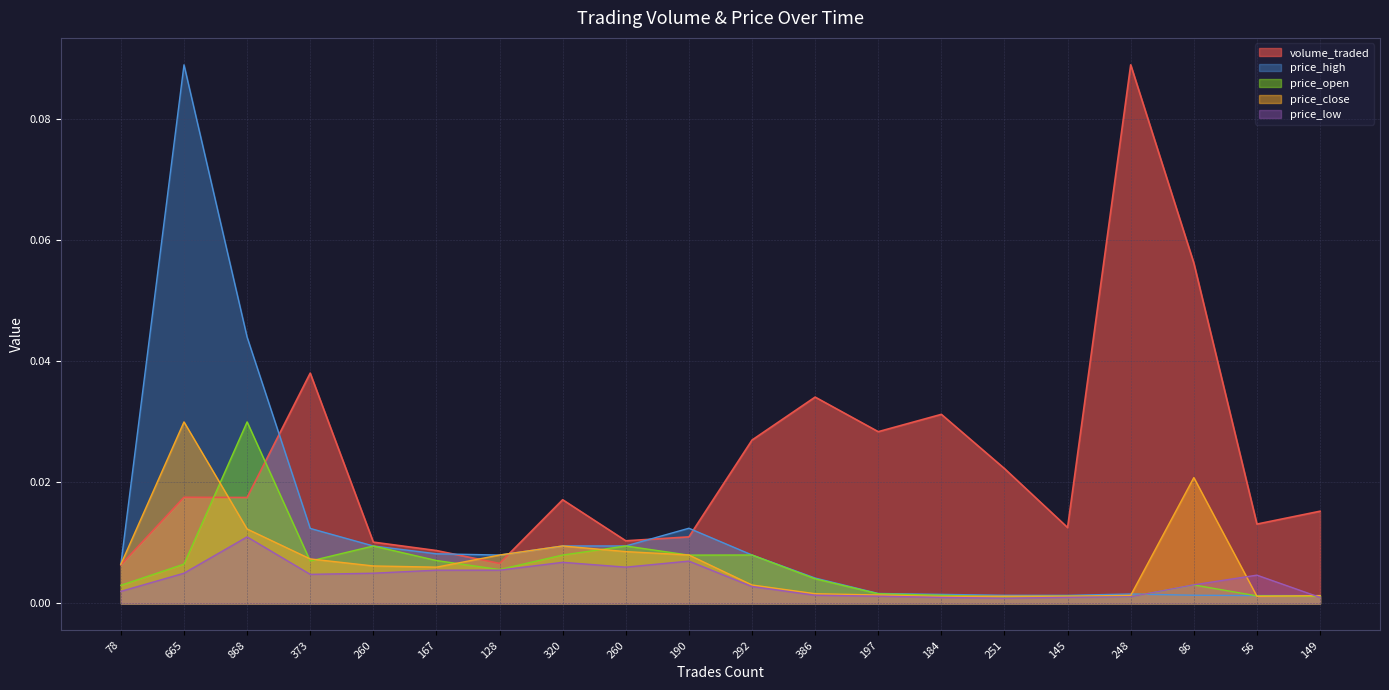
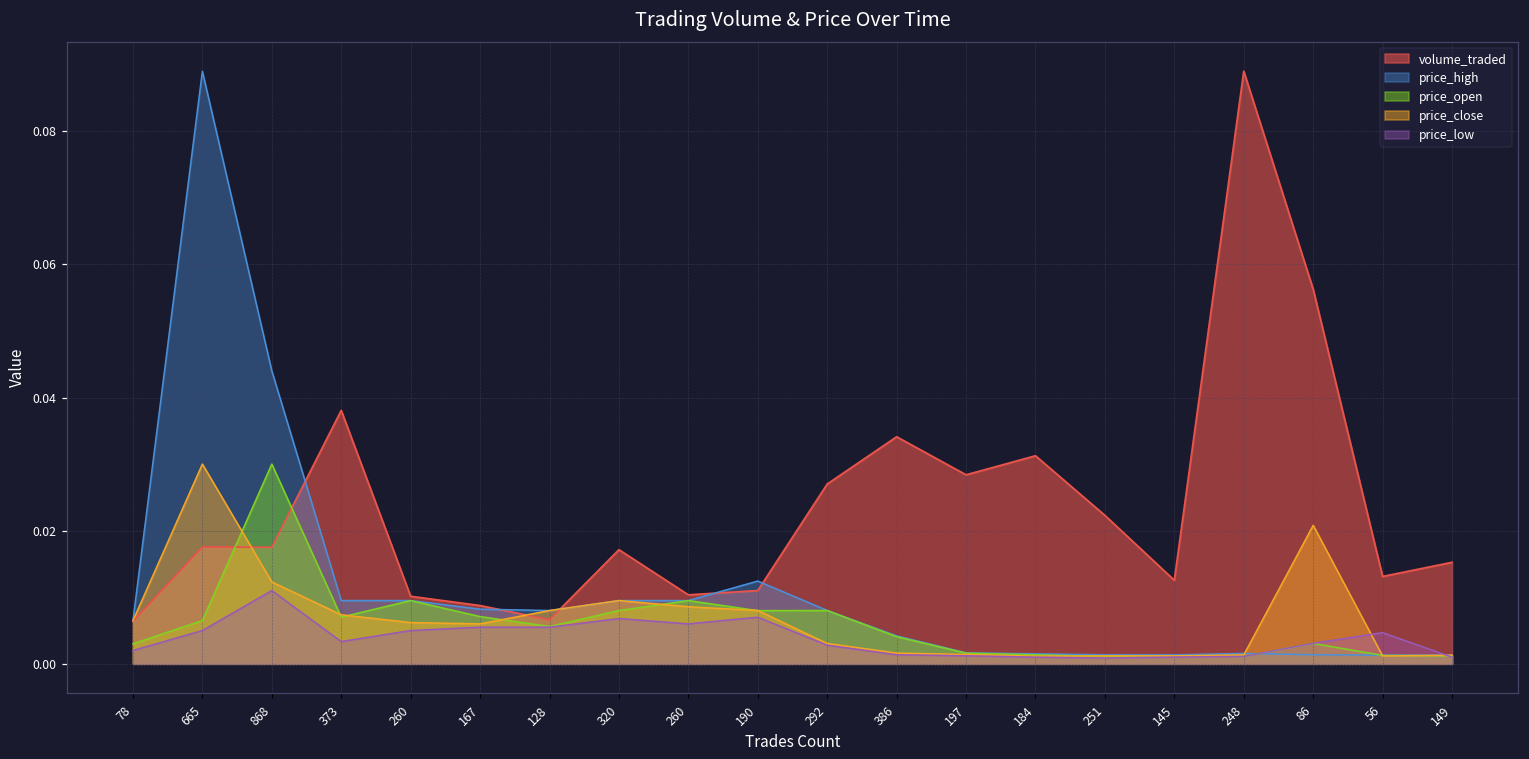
price_high, 373: 0.012 -> 0.010
price_low, 373: 0.005 -> 0.003
